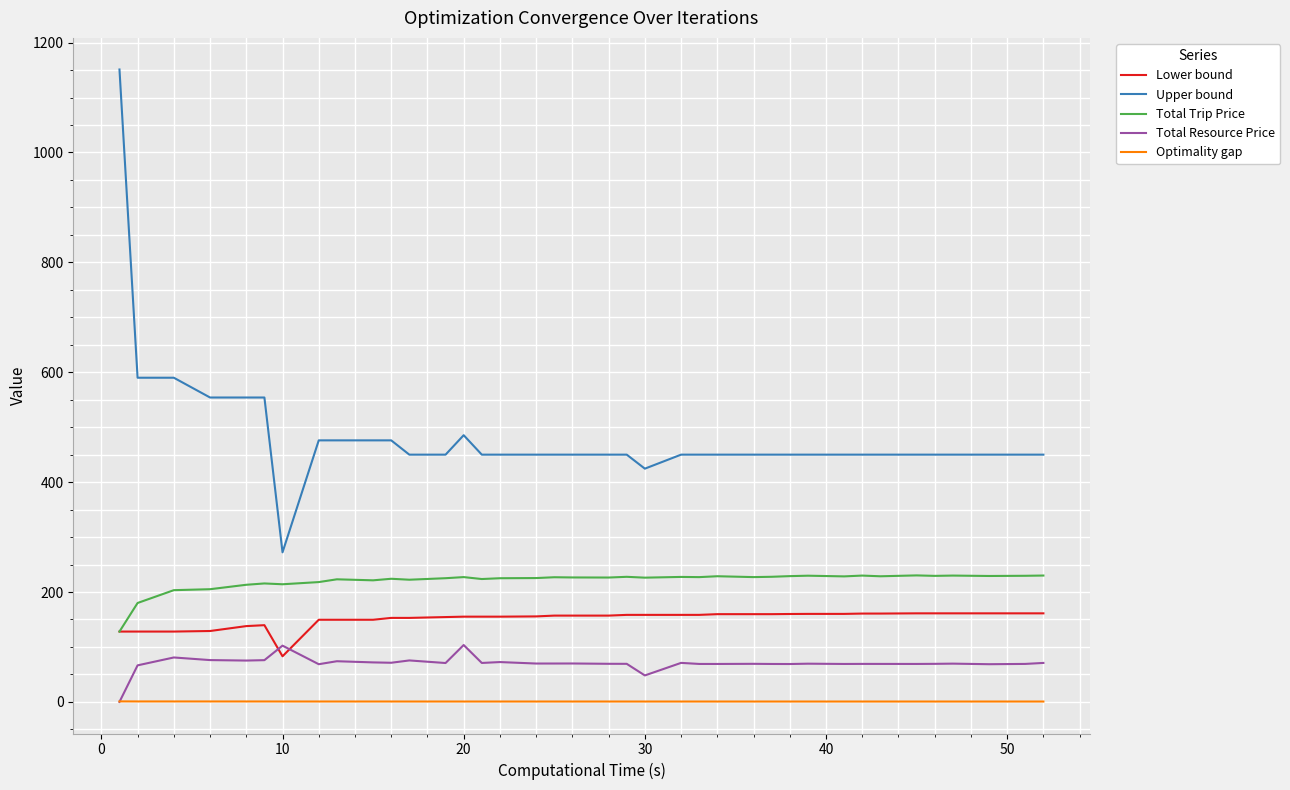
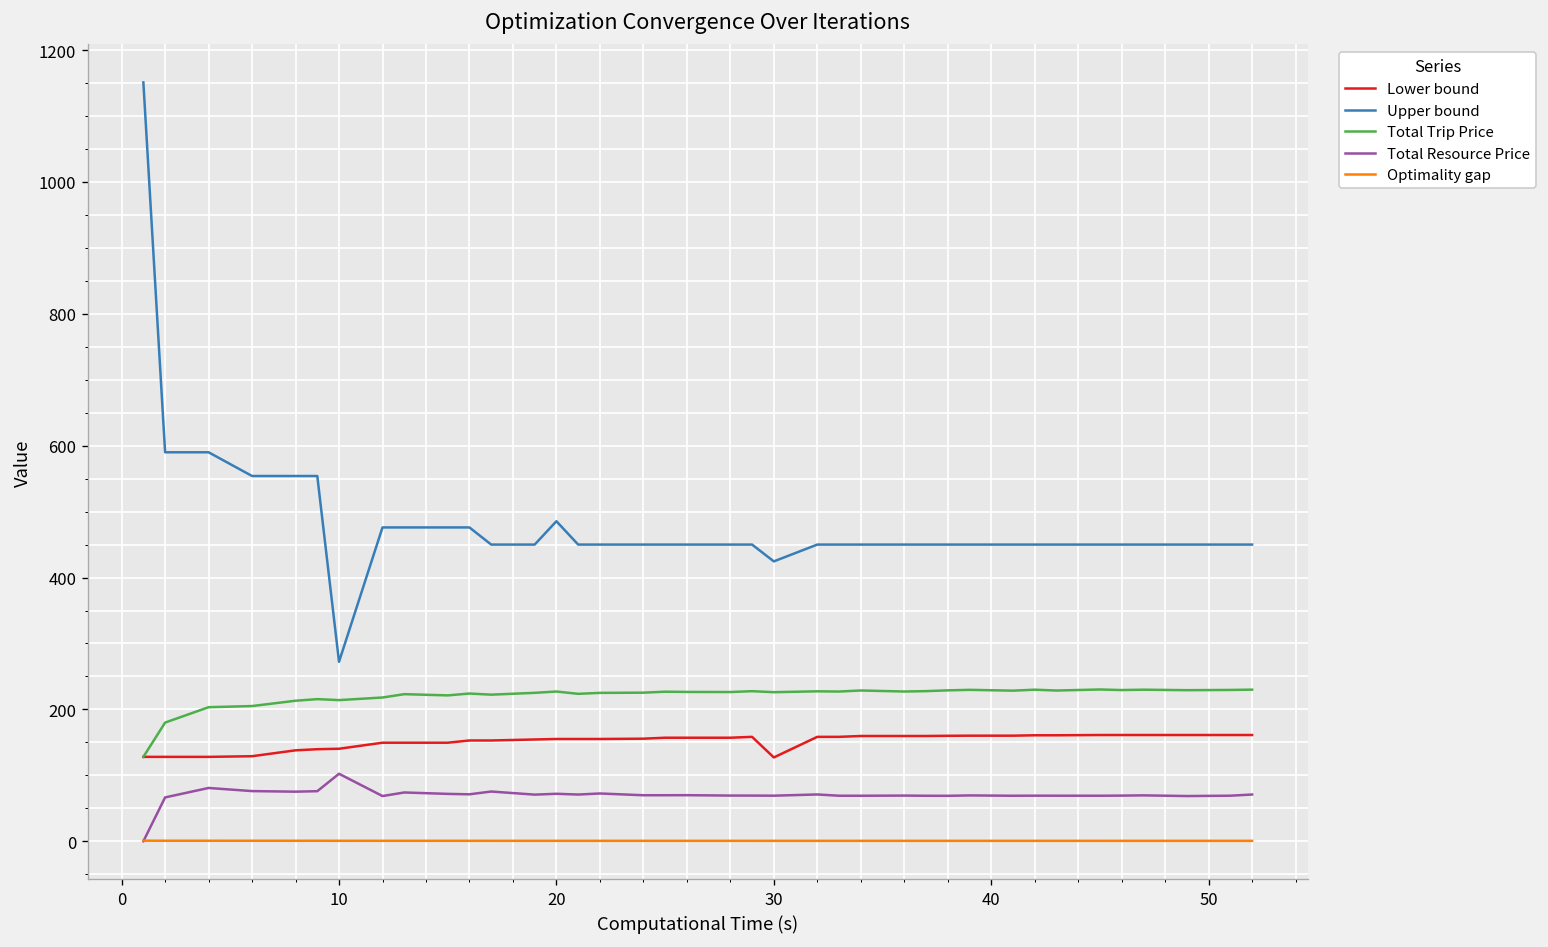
Lower bound, 10: 80 -> 140
Total Resource Price, 20: 100 -> 70
Lower bound, 30: 160 -> 130
Total Resource Price, 30: 50 -> 70
